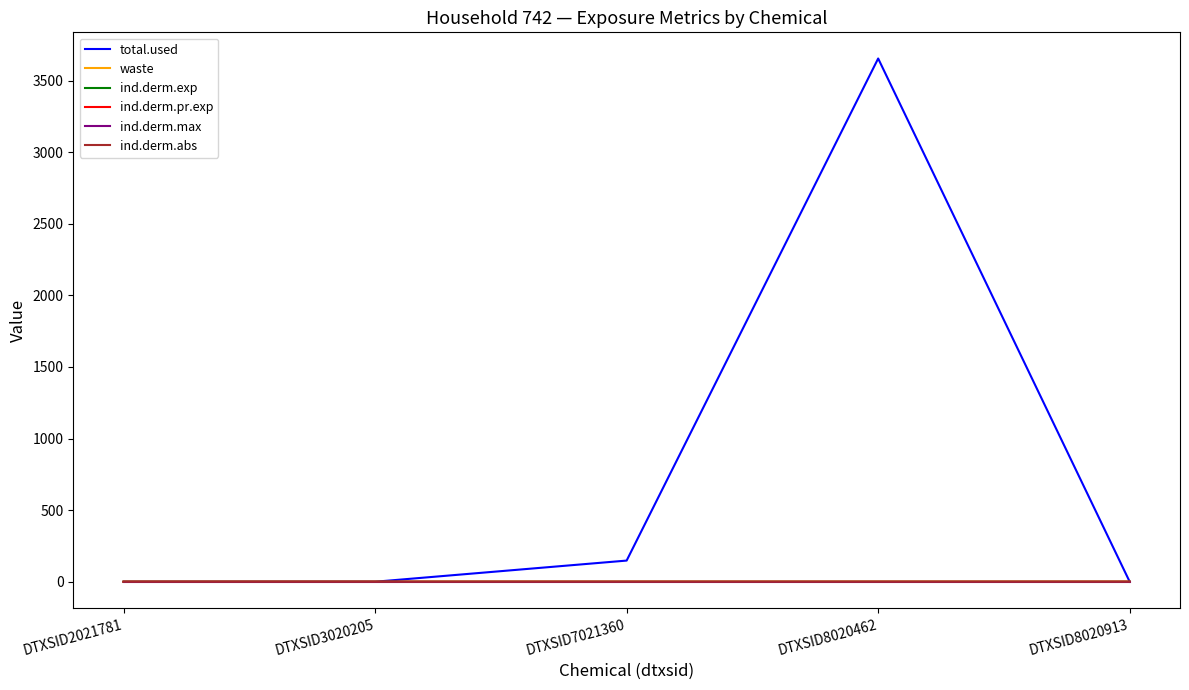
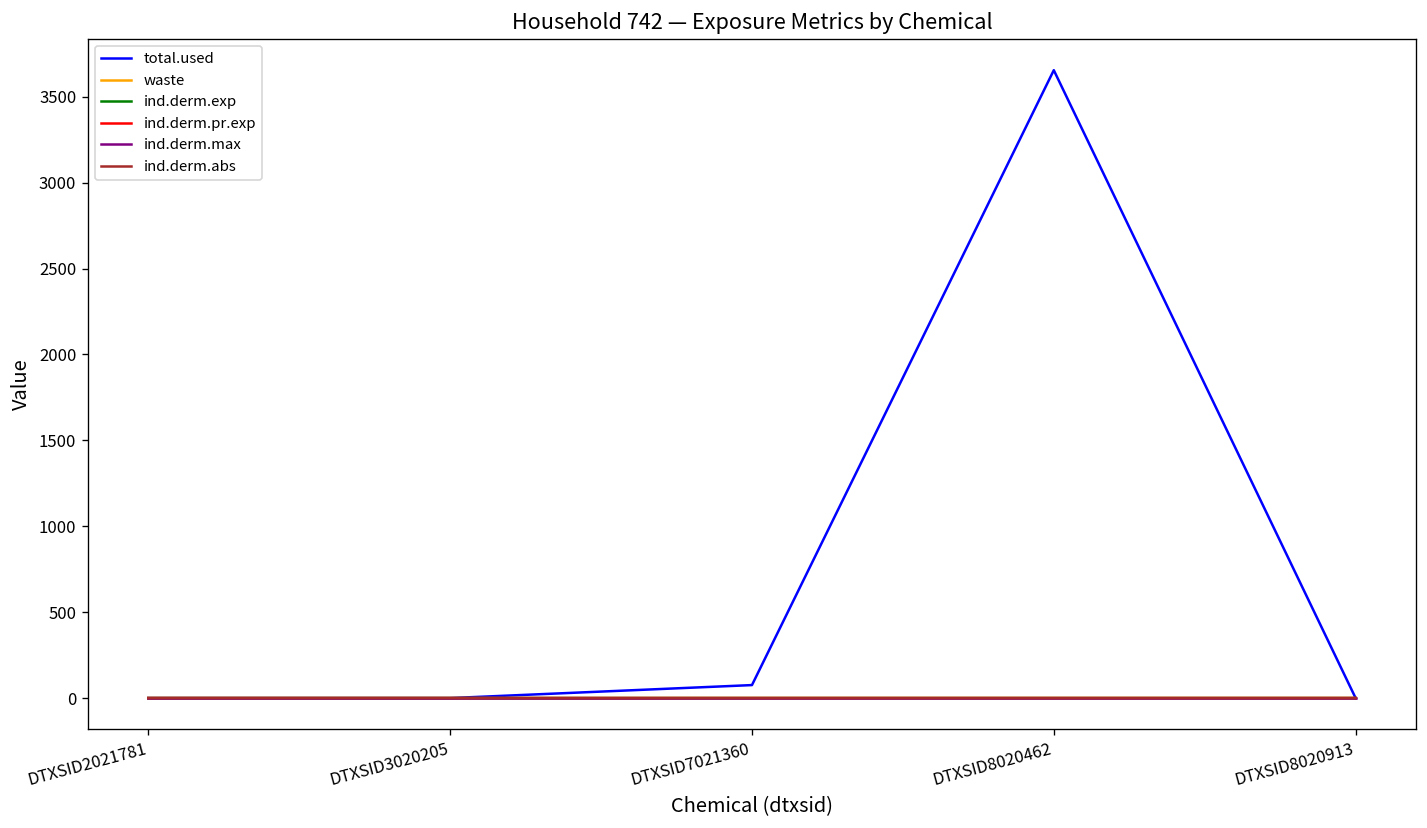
total.used, DTXSID7021360: 150 -> 80
